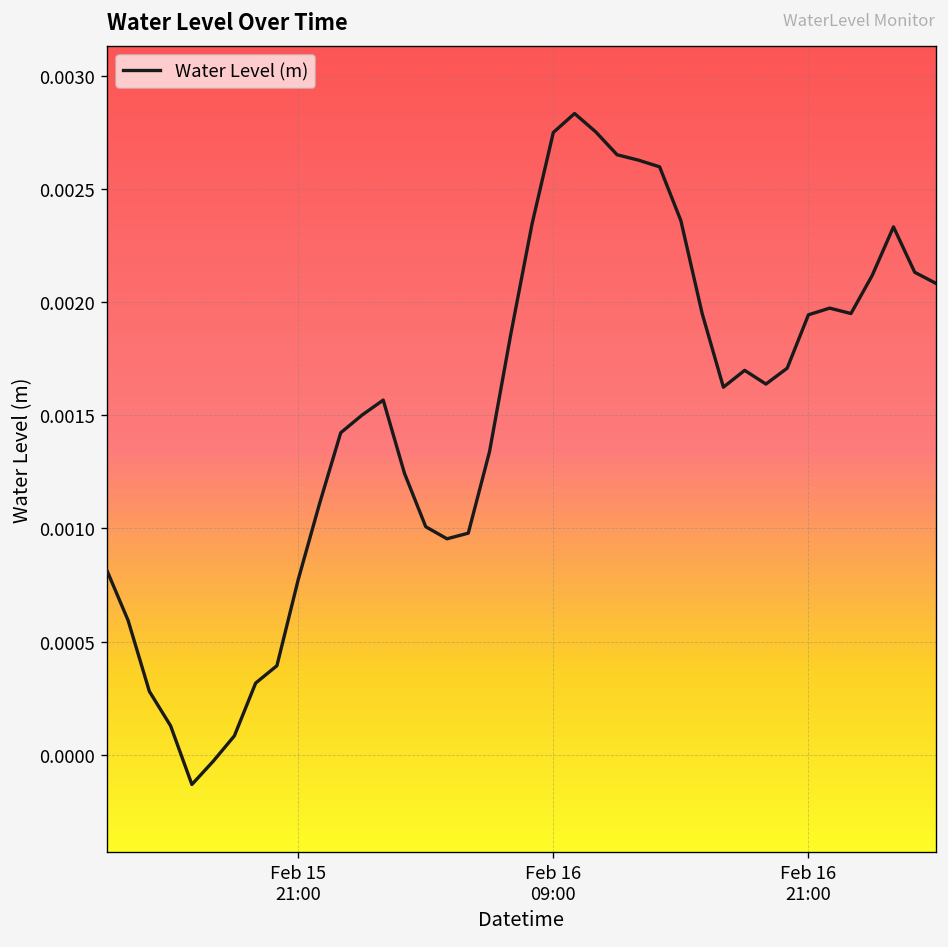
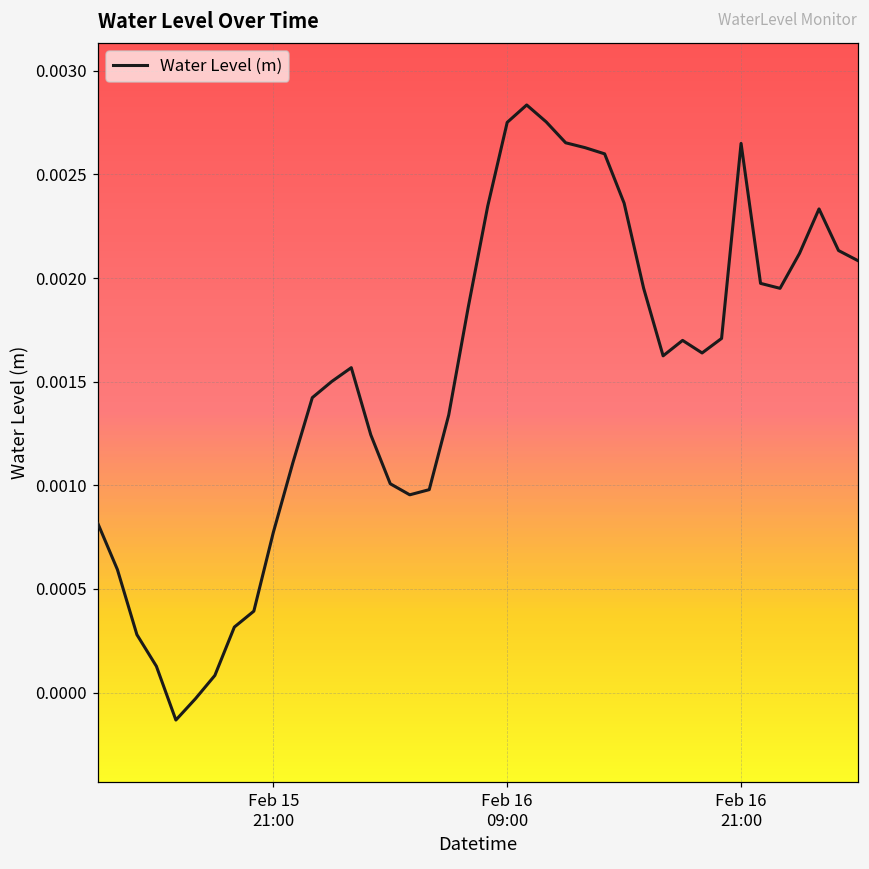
Feb 16 21:00: 0.00194 -> 0.00265
